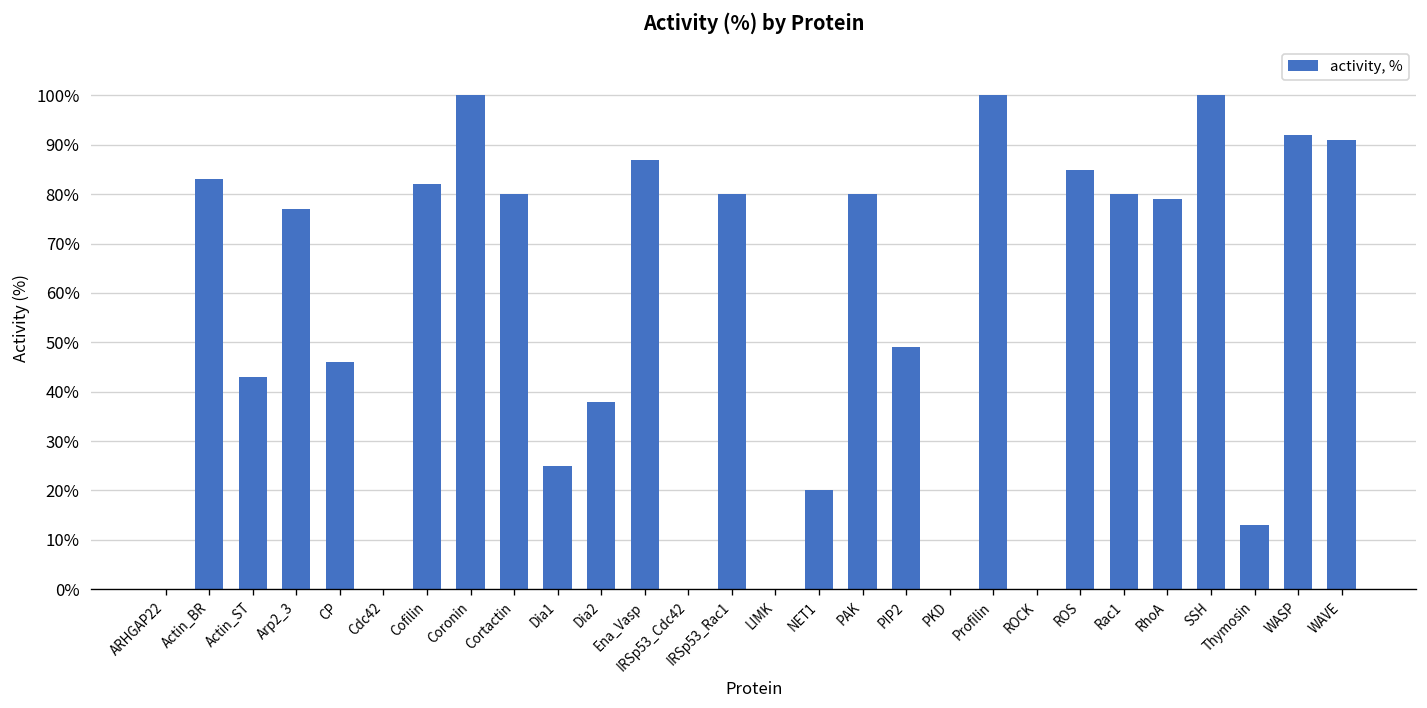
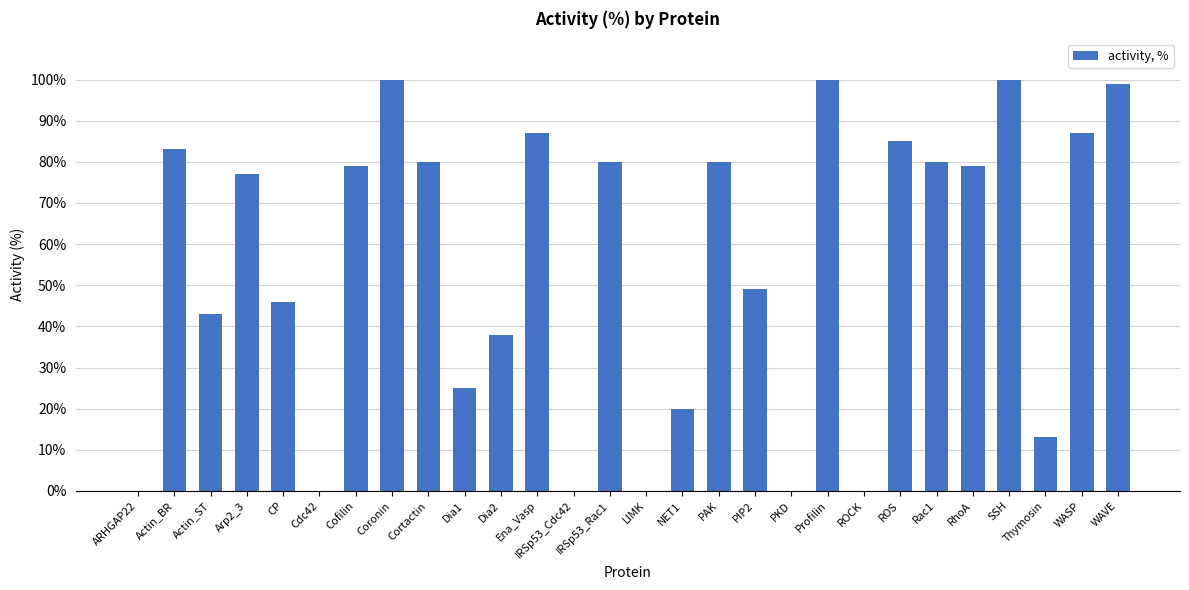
Cofilin: 82% -> 79%
WASP: 92% -> 87%
WAVE: 91% -> 99%
